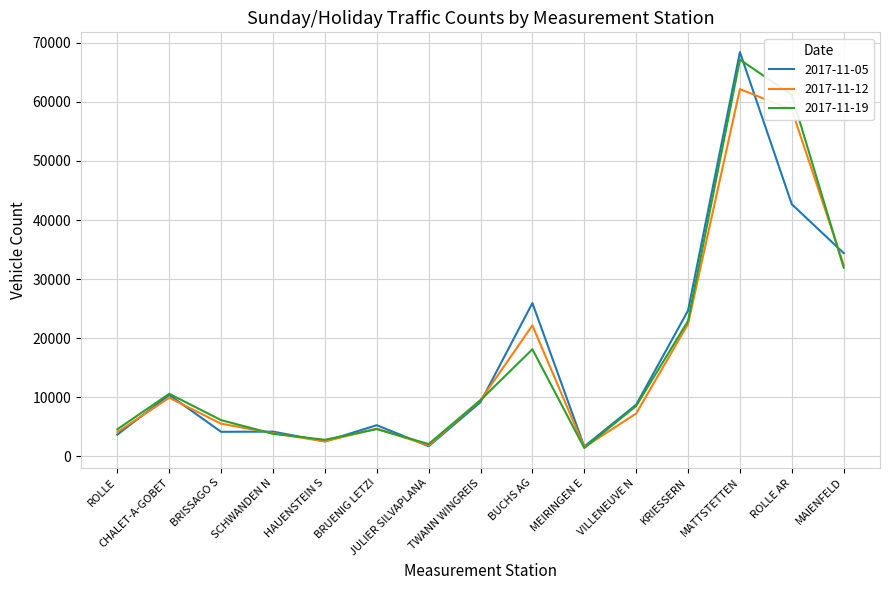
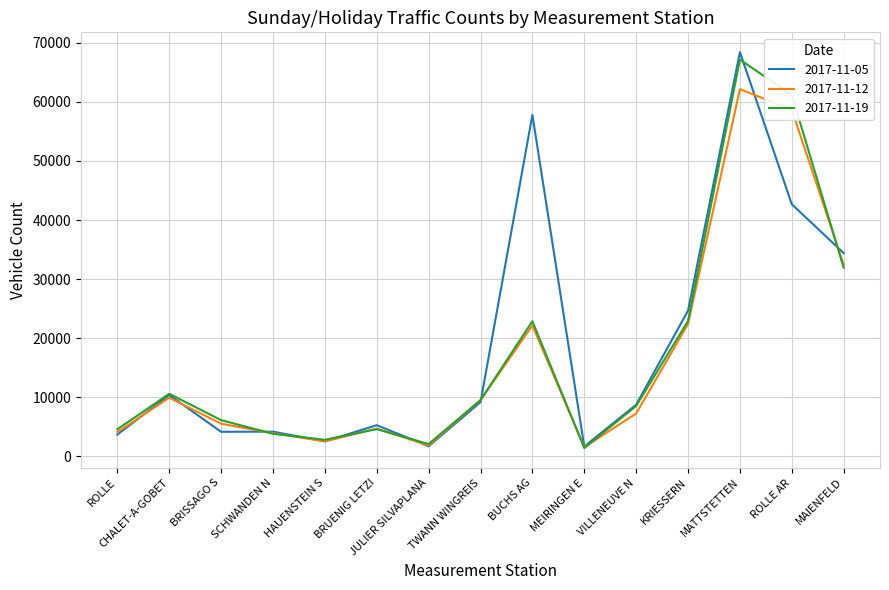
2017-11-05, BUCHS AG: 26000 -> 58000
2017-11-19, BUCHS AG: 18000 -> 23000
